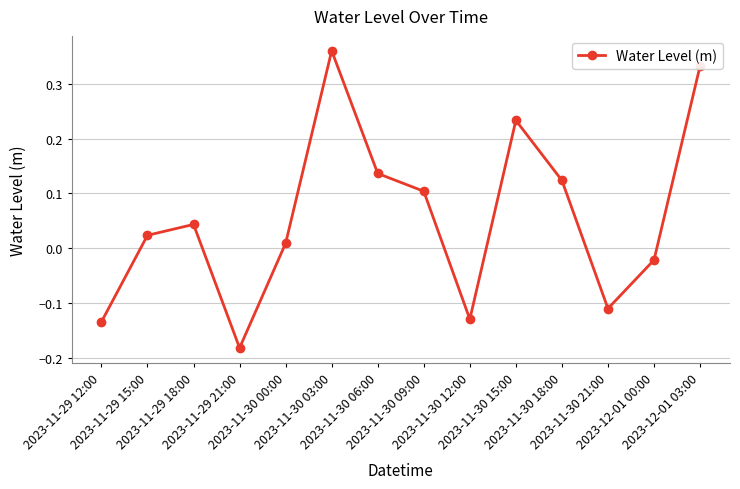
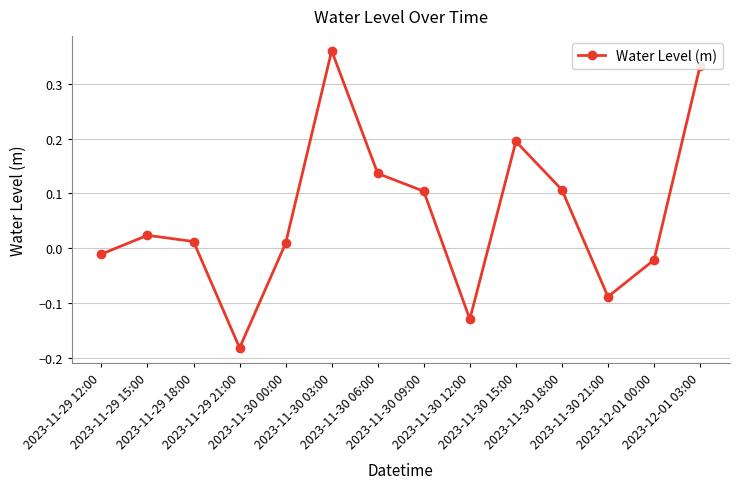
2023-11-29 12:00: -0.13 -> -0.01
2023-11-29 18:00: 0.04 -> 0.01
2023-11-30 15:00: 0.23 -> 0.20
2023-11-30 18:00: 0.12 -> 0.11
2023-11-30 21:00: -0.11 -> -0.09
